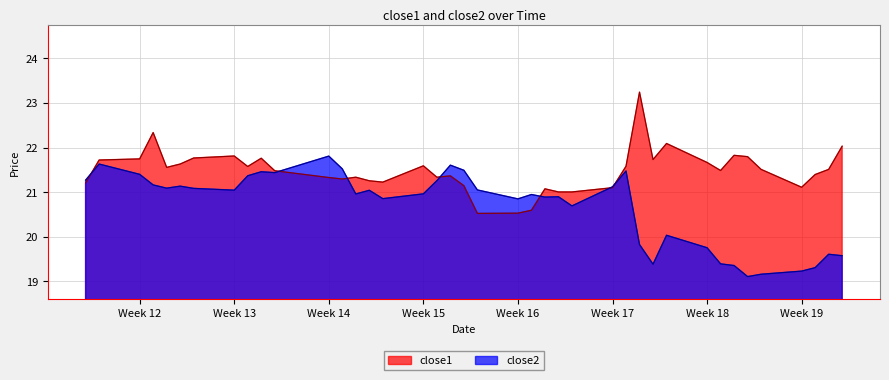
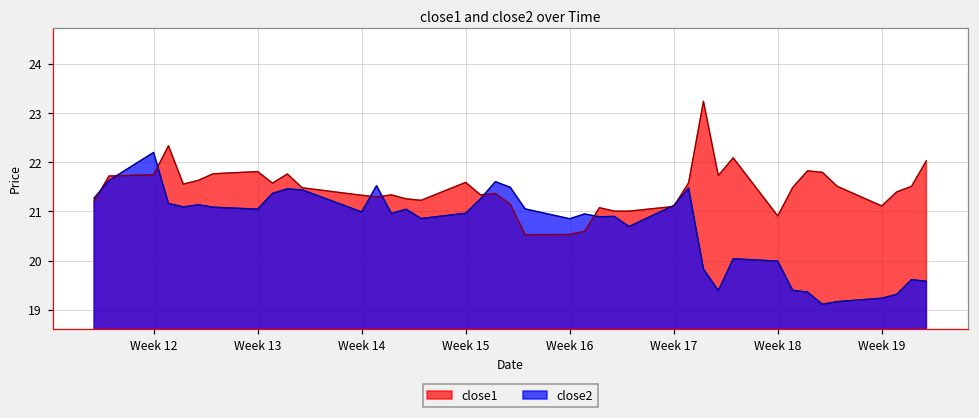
close2, Week 12: 21.4 -> 22.2
close2, Week 14: 21.8 -> 21.0
close1, Week 18: 21.7 -> 20.9
close2, Week 18: 19.8 -> 20.0
